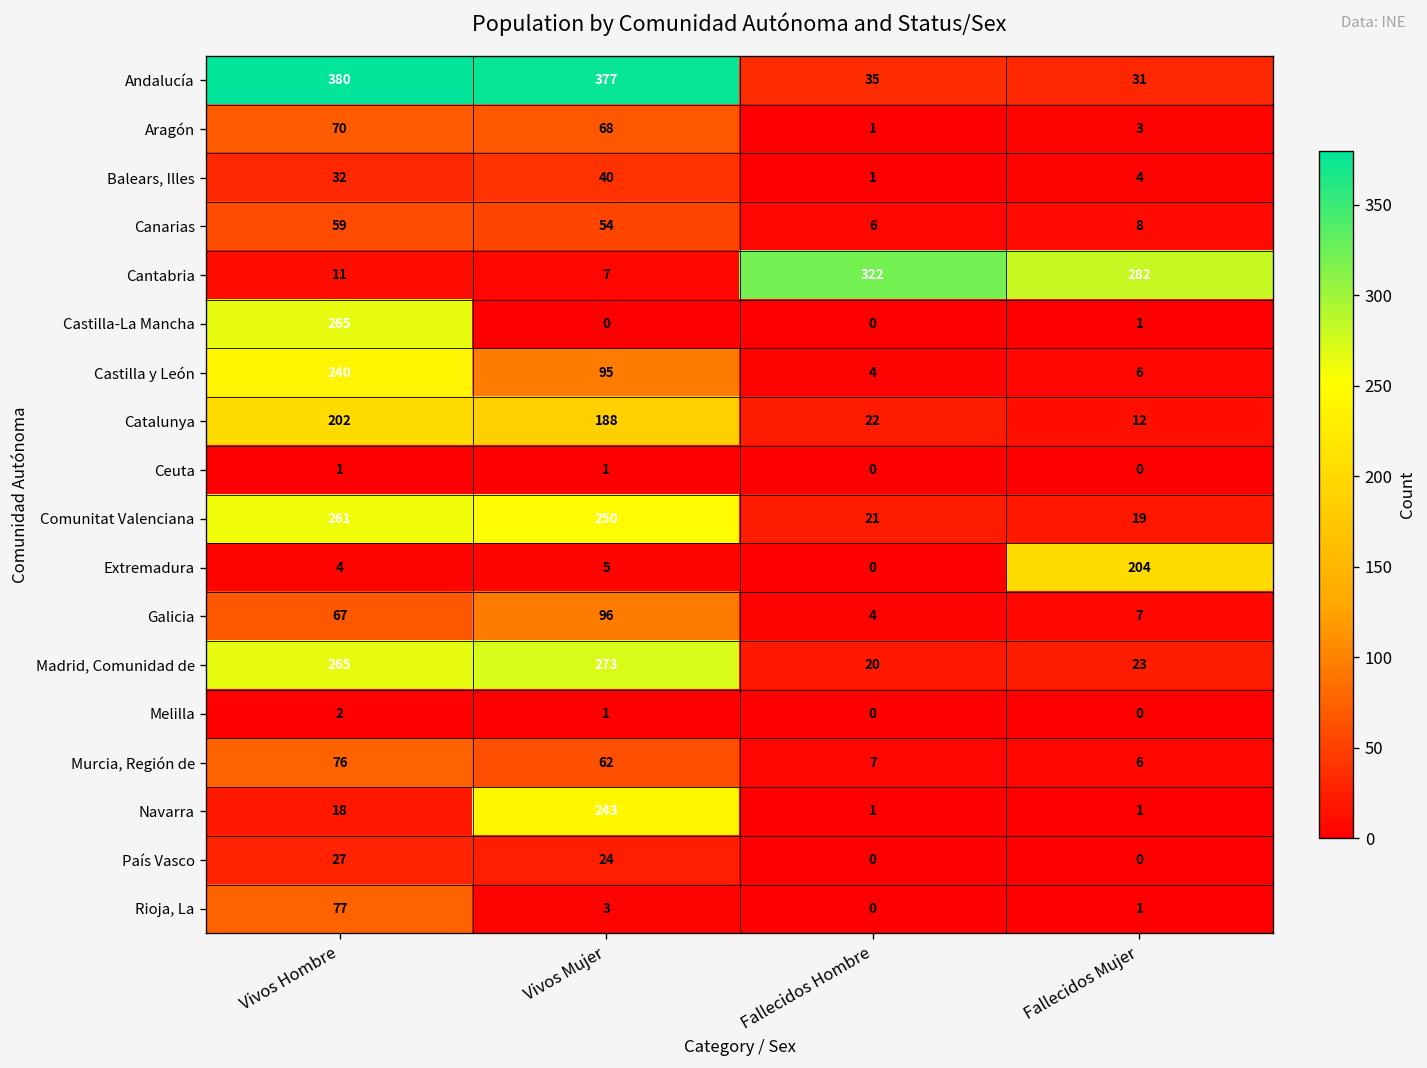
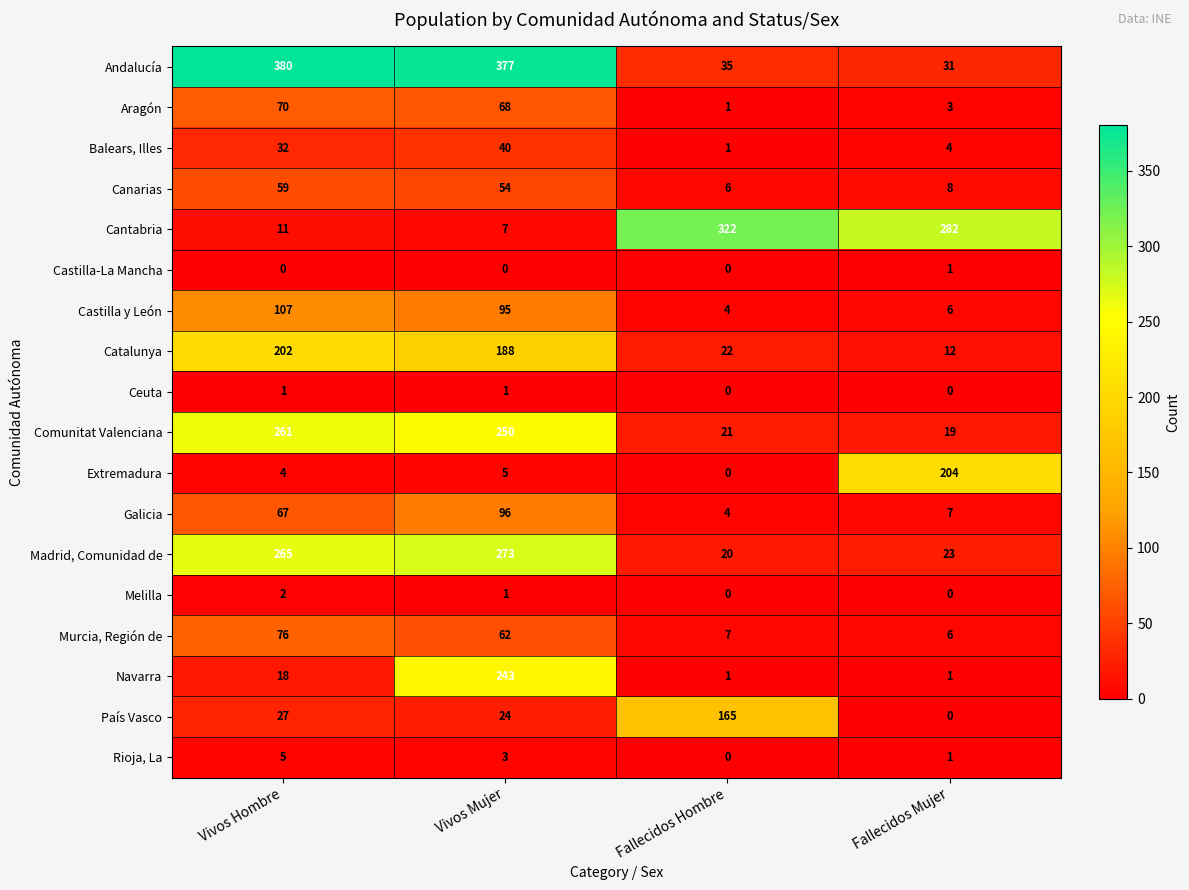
Castilla-La Mancha, Vivos Hombre: 265 -> 0
Castilla y León, Vivos Hombre: 240 -> 107
País Vasco, Fallecidos Hombre: 0 -> 165
Rioja, La, Vivos Hombre: 77 -> 5
